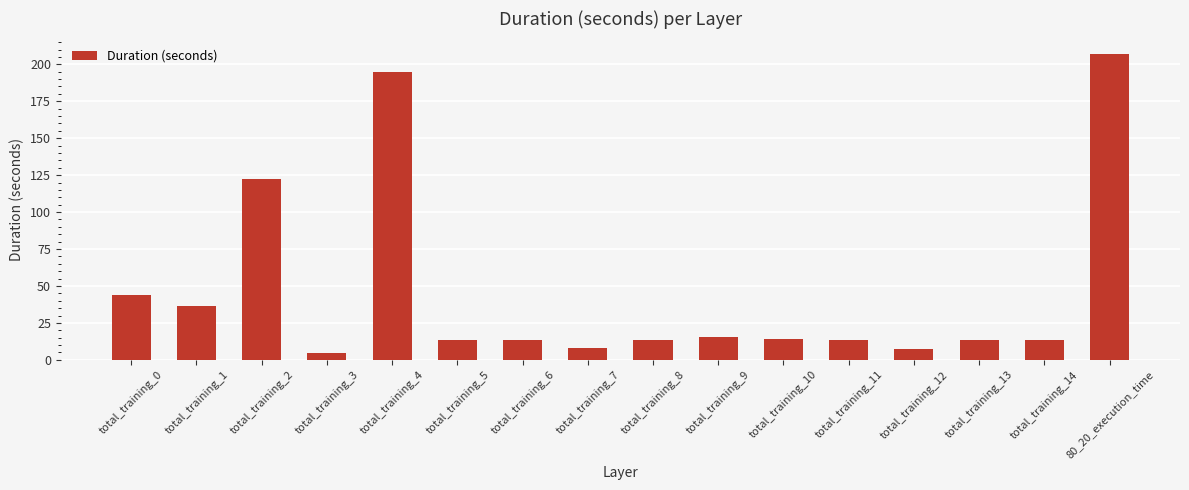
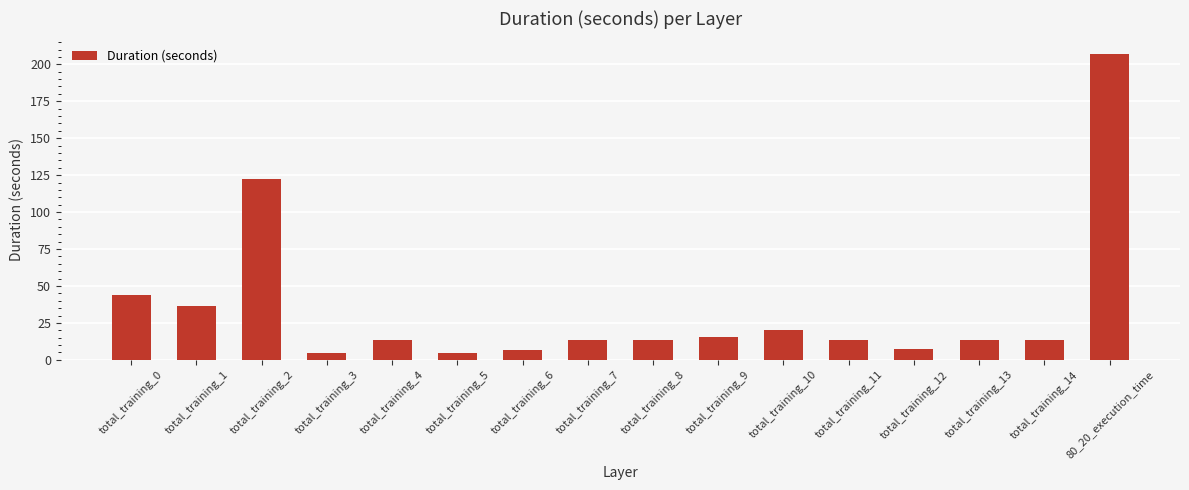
total_training_4: 194 -> 13
total_training_5: 13 -> 5
total_training_6: 13 -> 7
total_training_7: 8 -> 14
total_training_10: 14 -> 20
